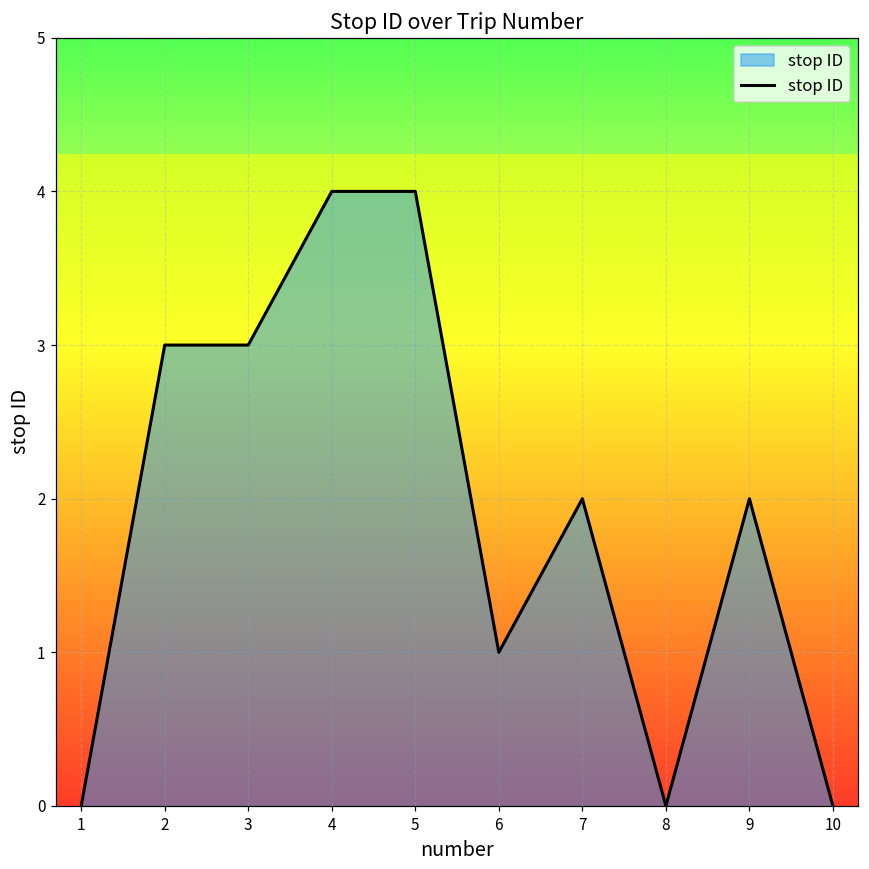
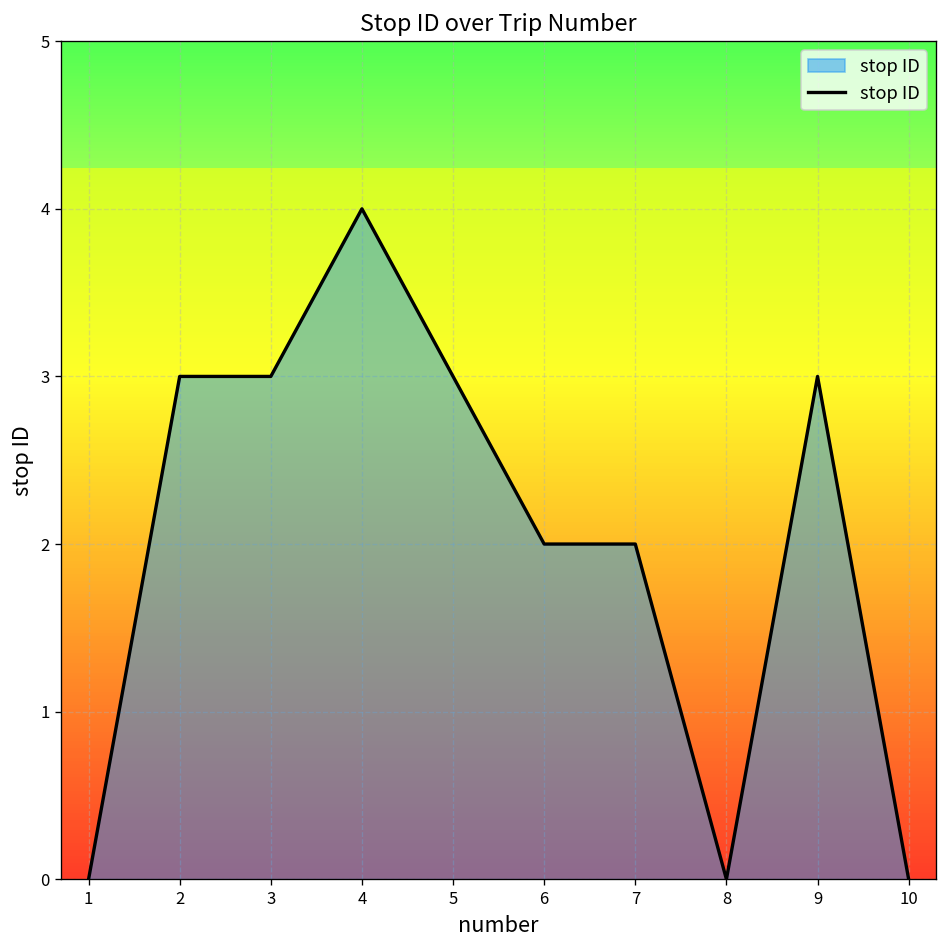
5: 4 -> 3
6: 1 -> 2
9: 2 -> 3
